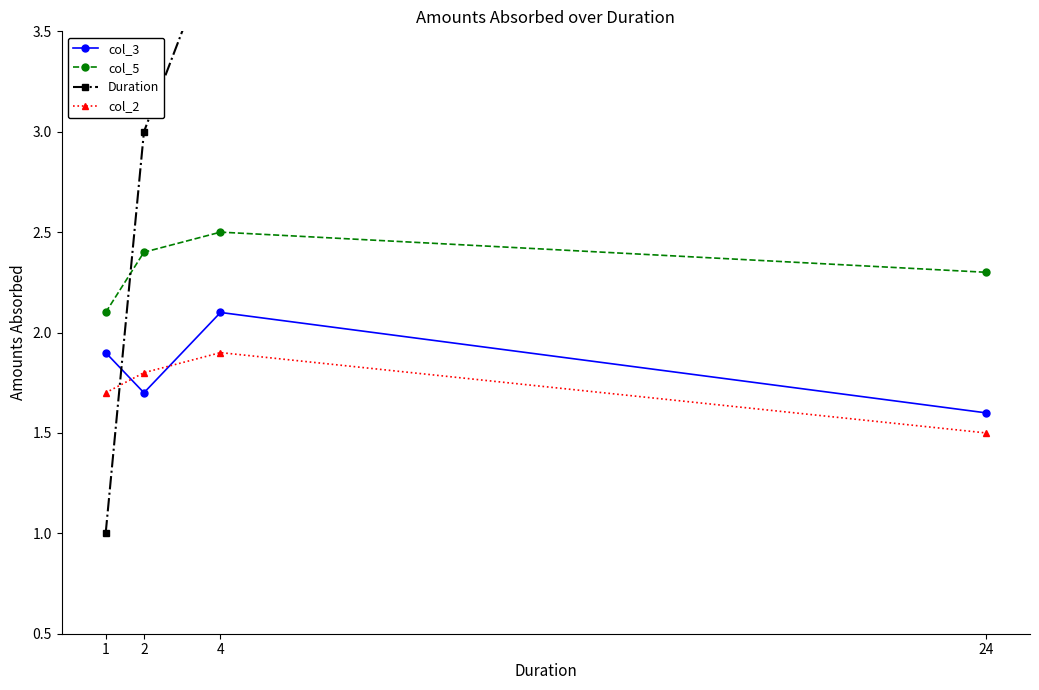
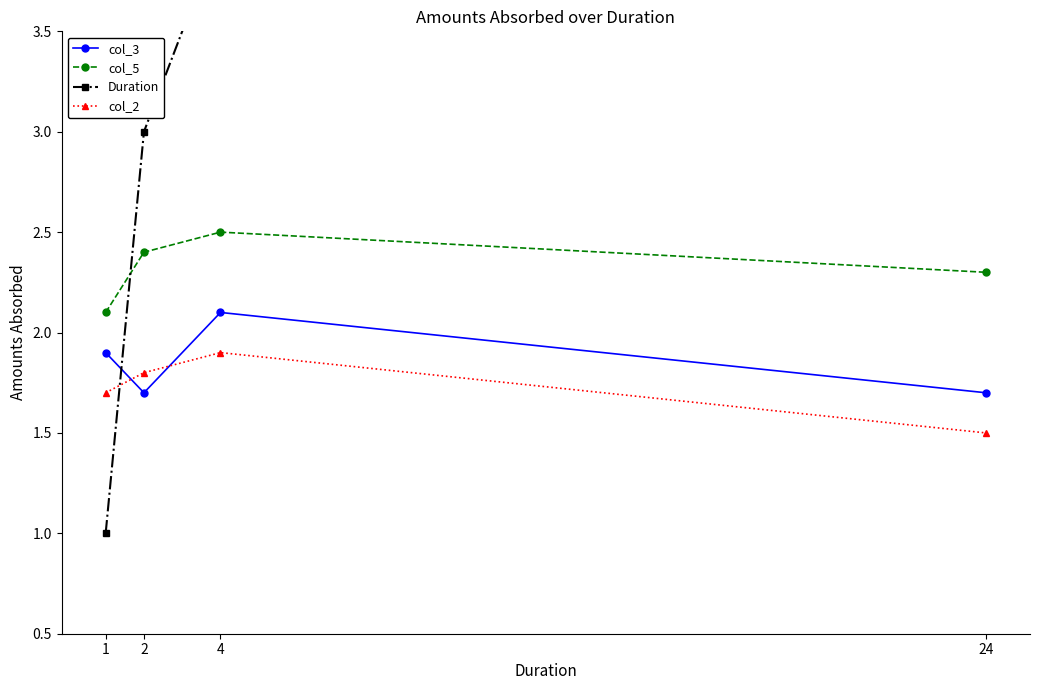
col_3, 24: 1.6 -> 1.7
